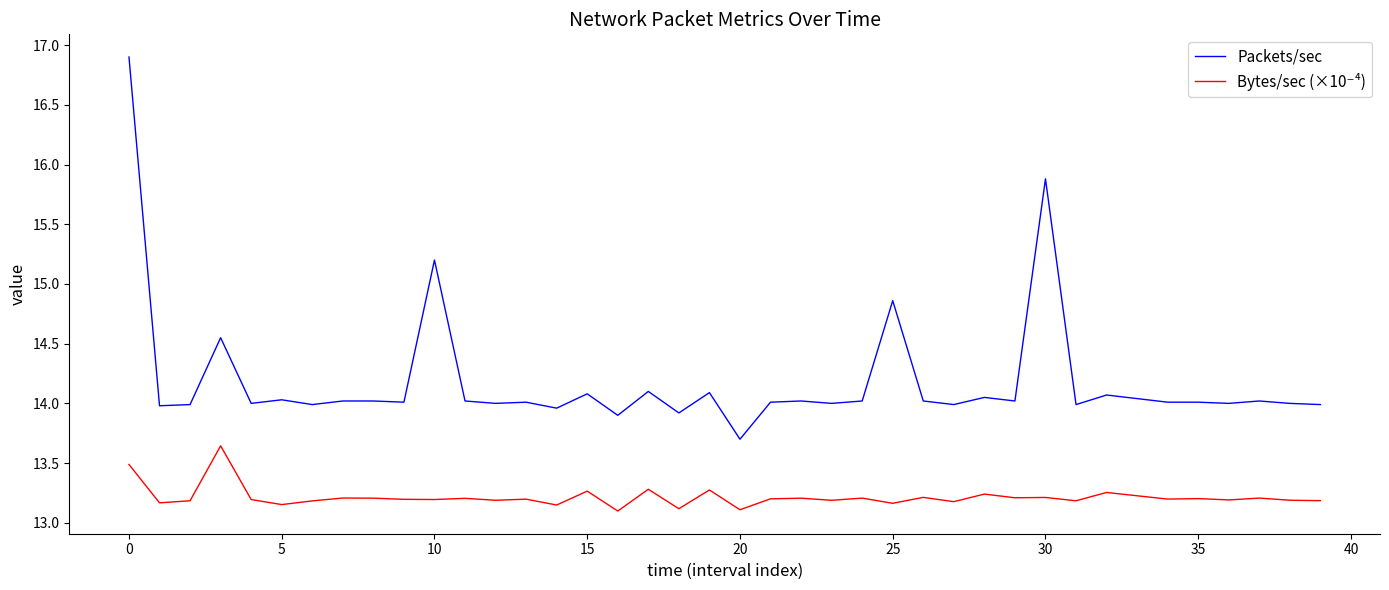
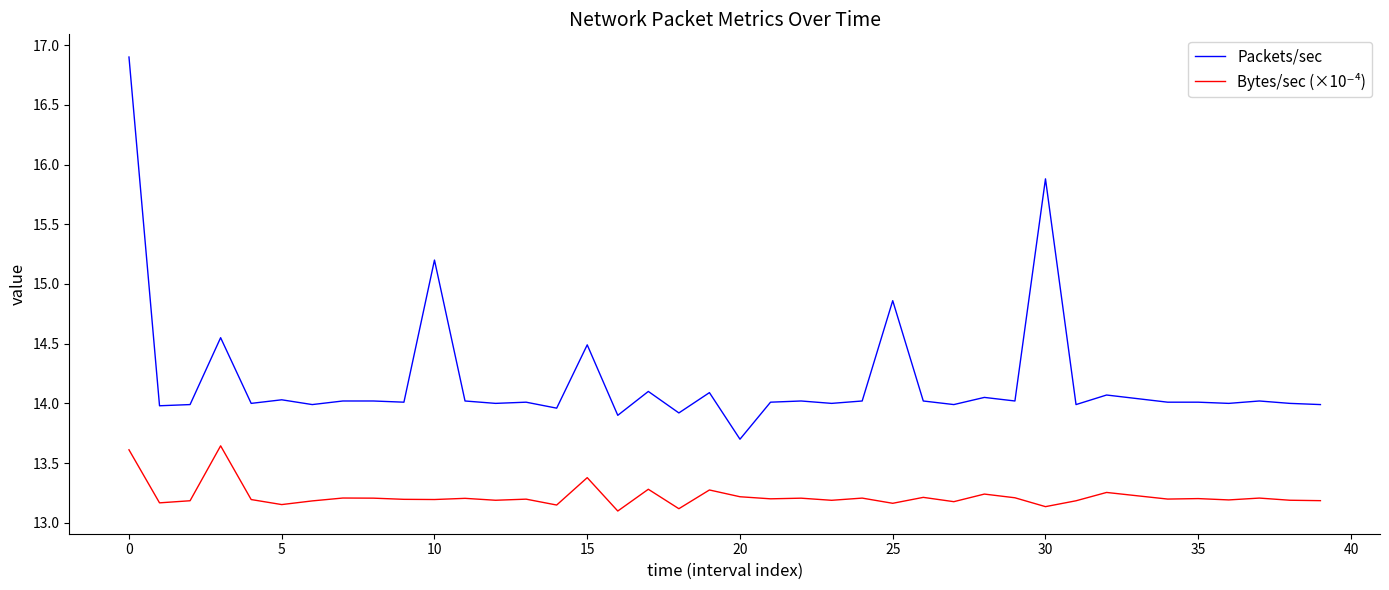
Bytes/sec (×10⁻⁴), 0: 13.49 -> 13.61
Packets/sec, 15: 14.08 -> 14.49
Bytes/sec (×10⁻⁴), 15: 13.27 -> 13.38
Bytes/sec (×10⁻⁴), 20: 13.11 -> 13.22
Bytes/sec (×10⁻⁴), 30: 13.21 -> 13.14
